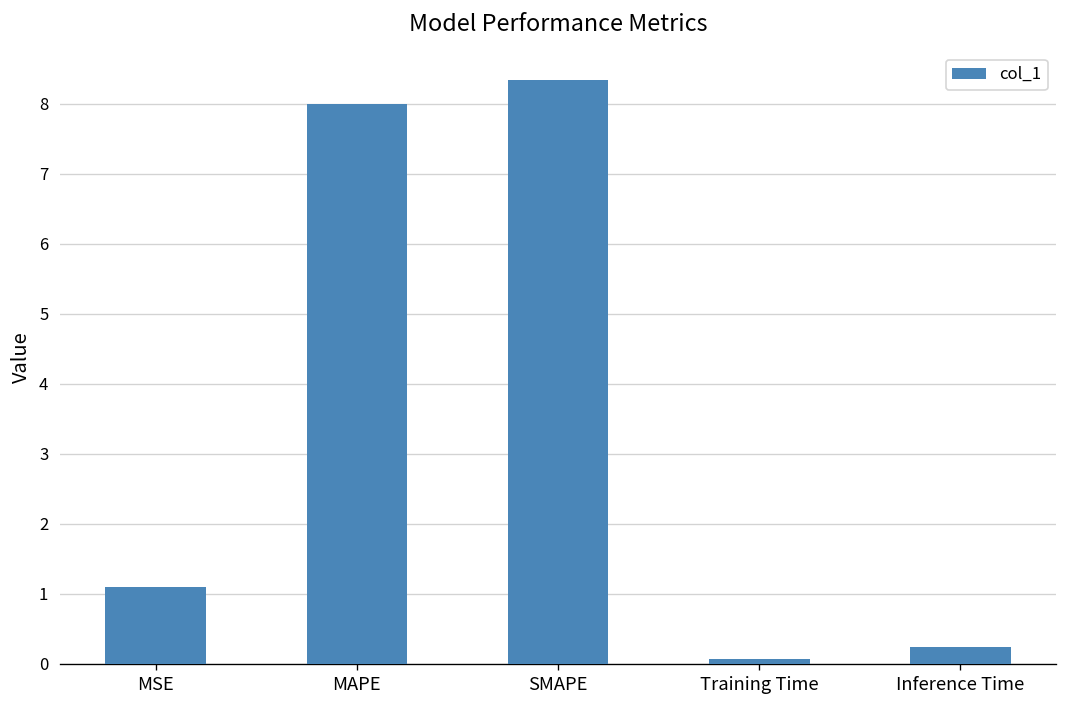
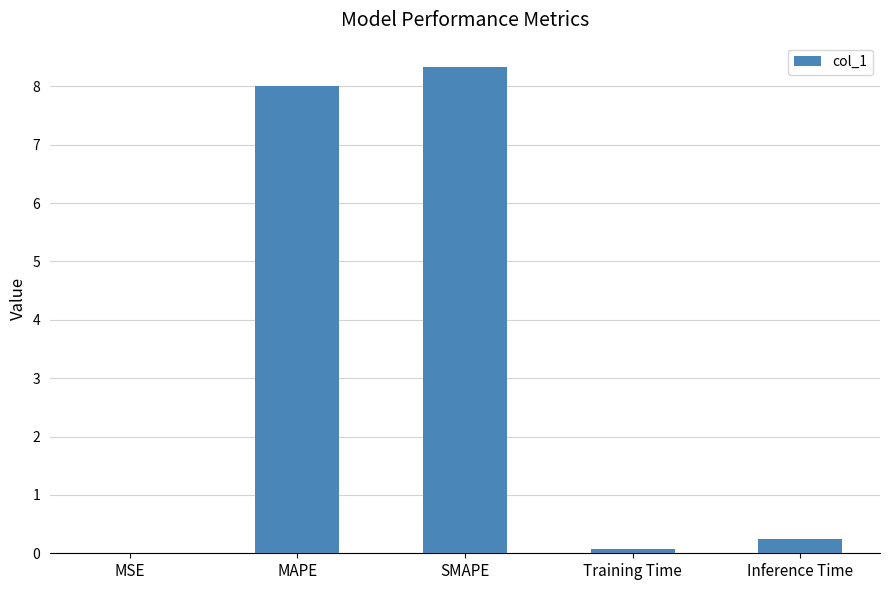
MSE: 1.1 -> 0.0
